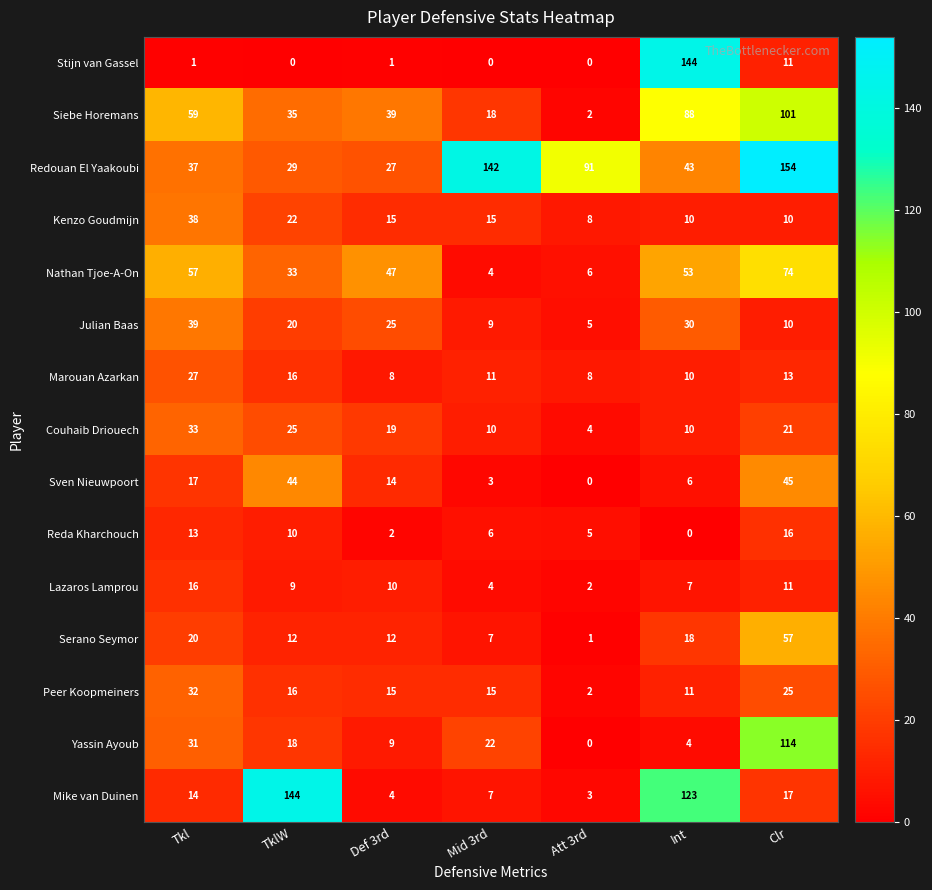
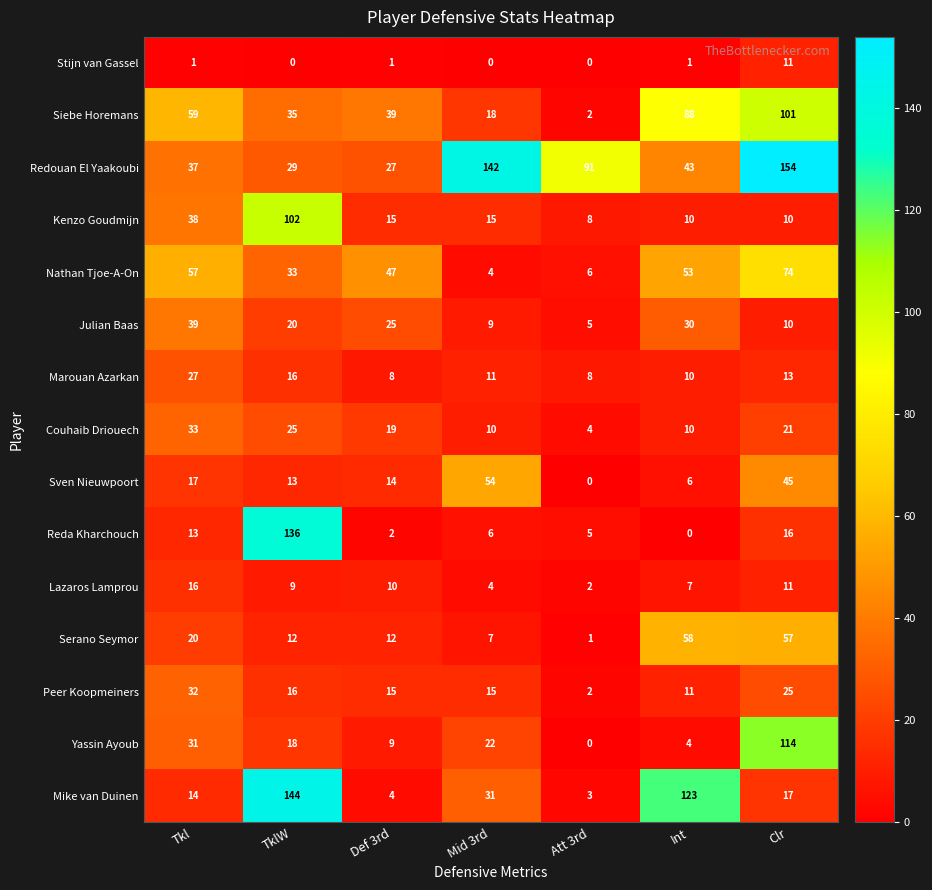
Stijn van Gassel, Int: 144 -> 1
Kenzo Goudmijn, TklW: 22 -> 102
Sven Nieuwpoort, TklW: 44 -> 13
Sven Nieuwpoort, Mid 3rd: 3 -> 54
Reda Kharchouch, TklW: 10 -> 136
Serano Seymor, Int: 18 -> 58
Mike van Duinen, Mid 3rd: 7 -> 31
